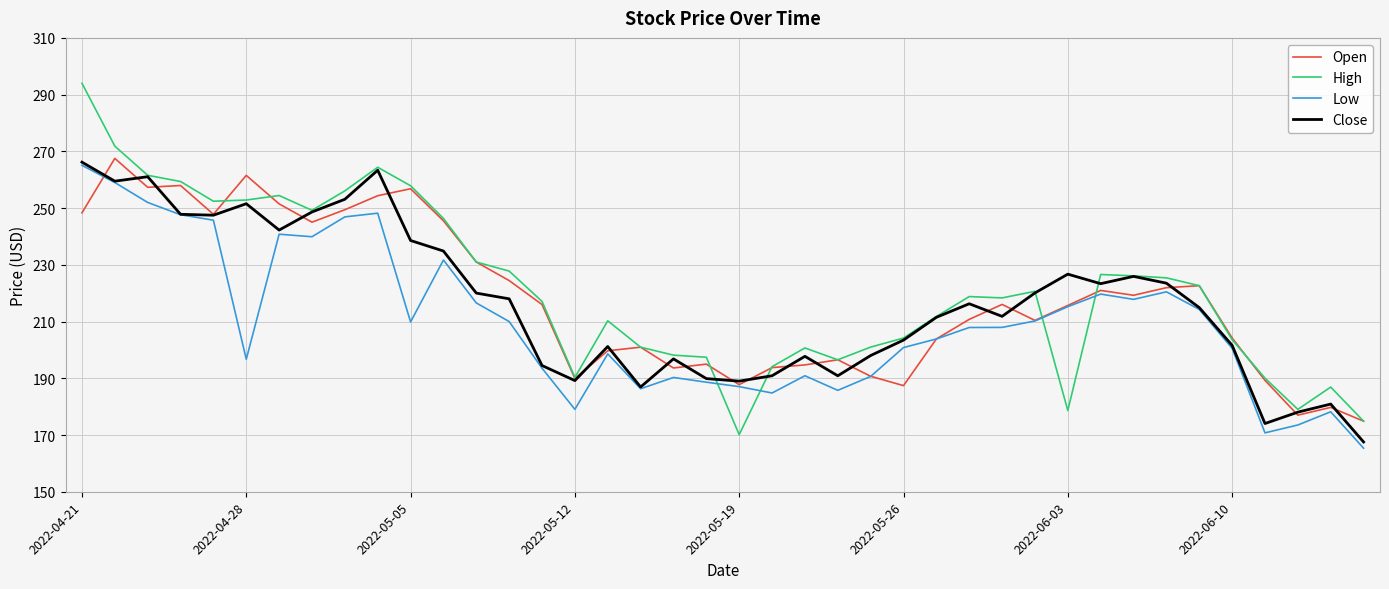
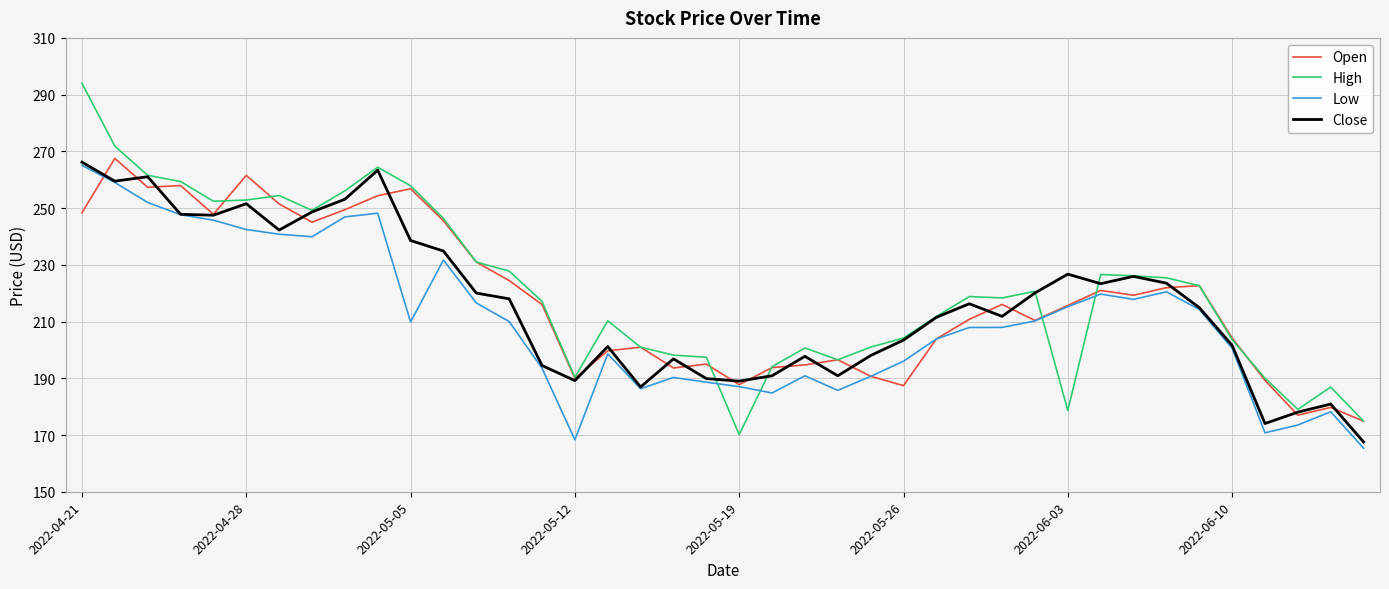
Low, 2022-04-28: 197 -> 242
Low, 2022-05-12: 179 -> 168
Low, 2022-05-26: 201 -> 196
